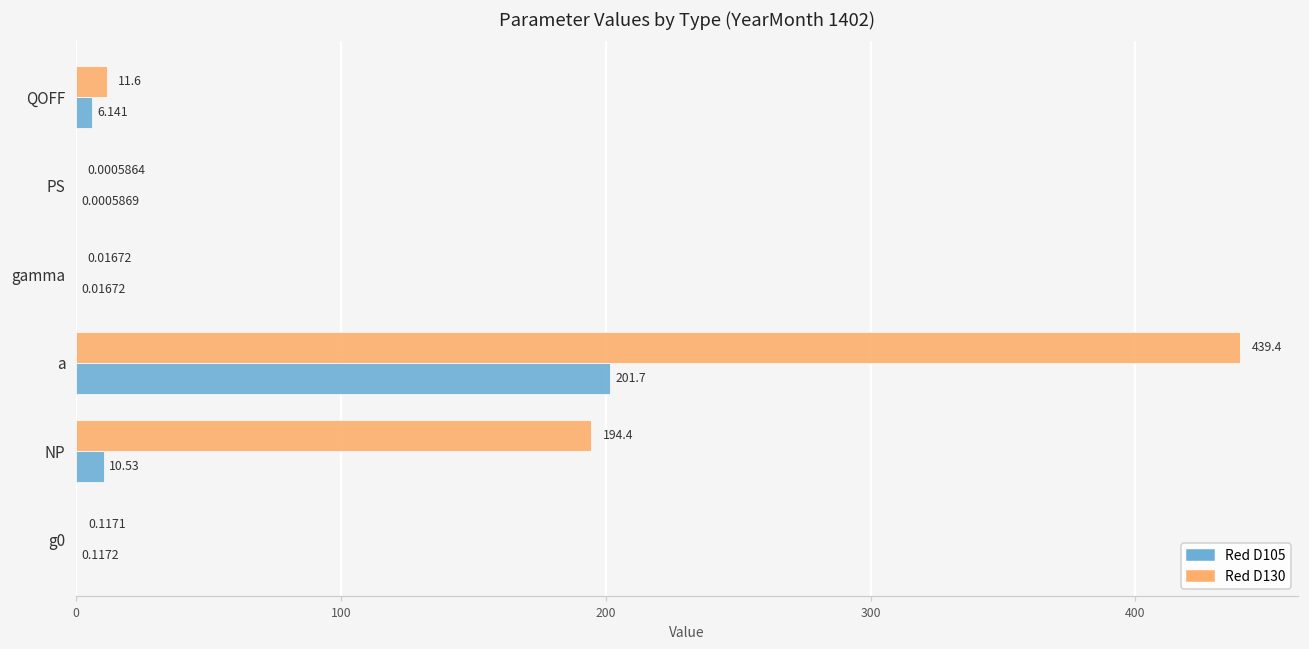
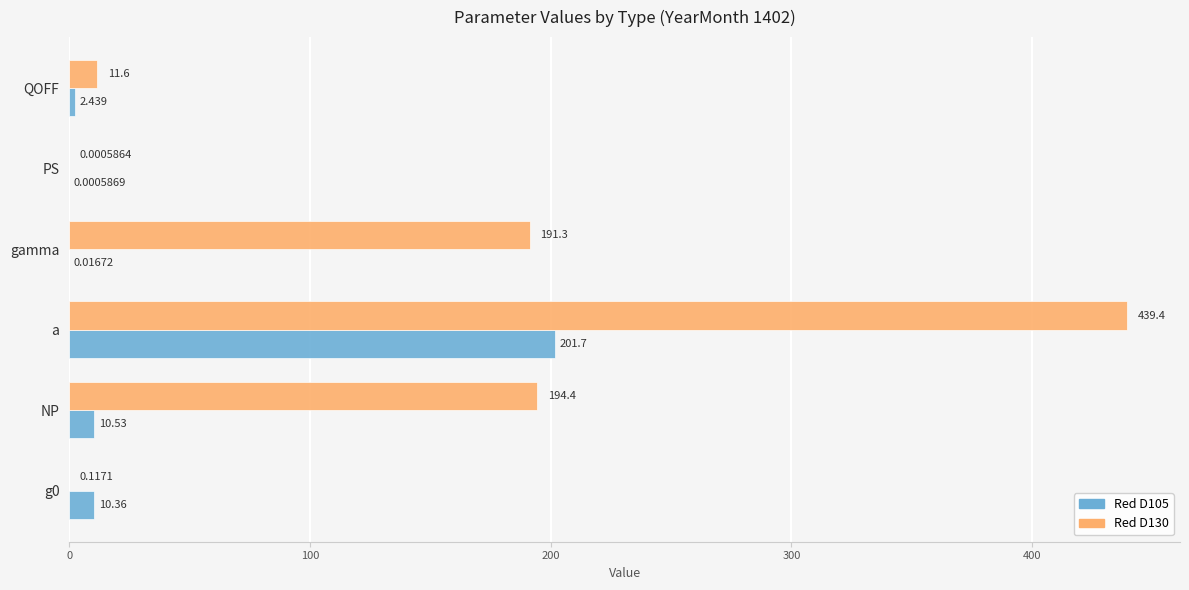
Red D105, QOFF: 6.141 -> 2.439
Red D130, gamma: 0.01672 -> 191.3
Red D105, g0: 0.1172 -> 10.36
